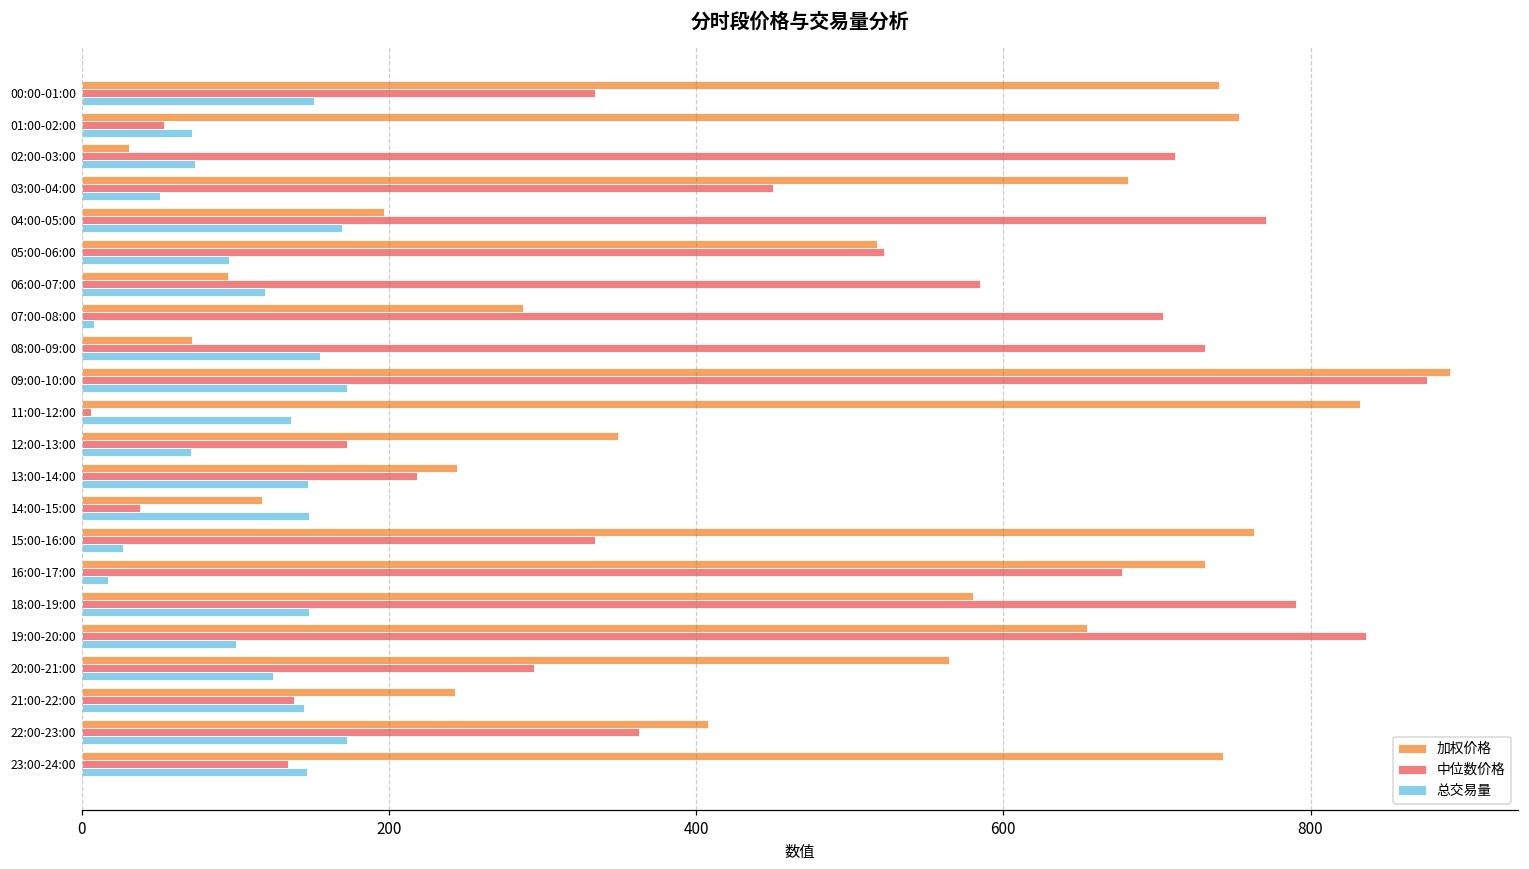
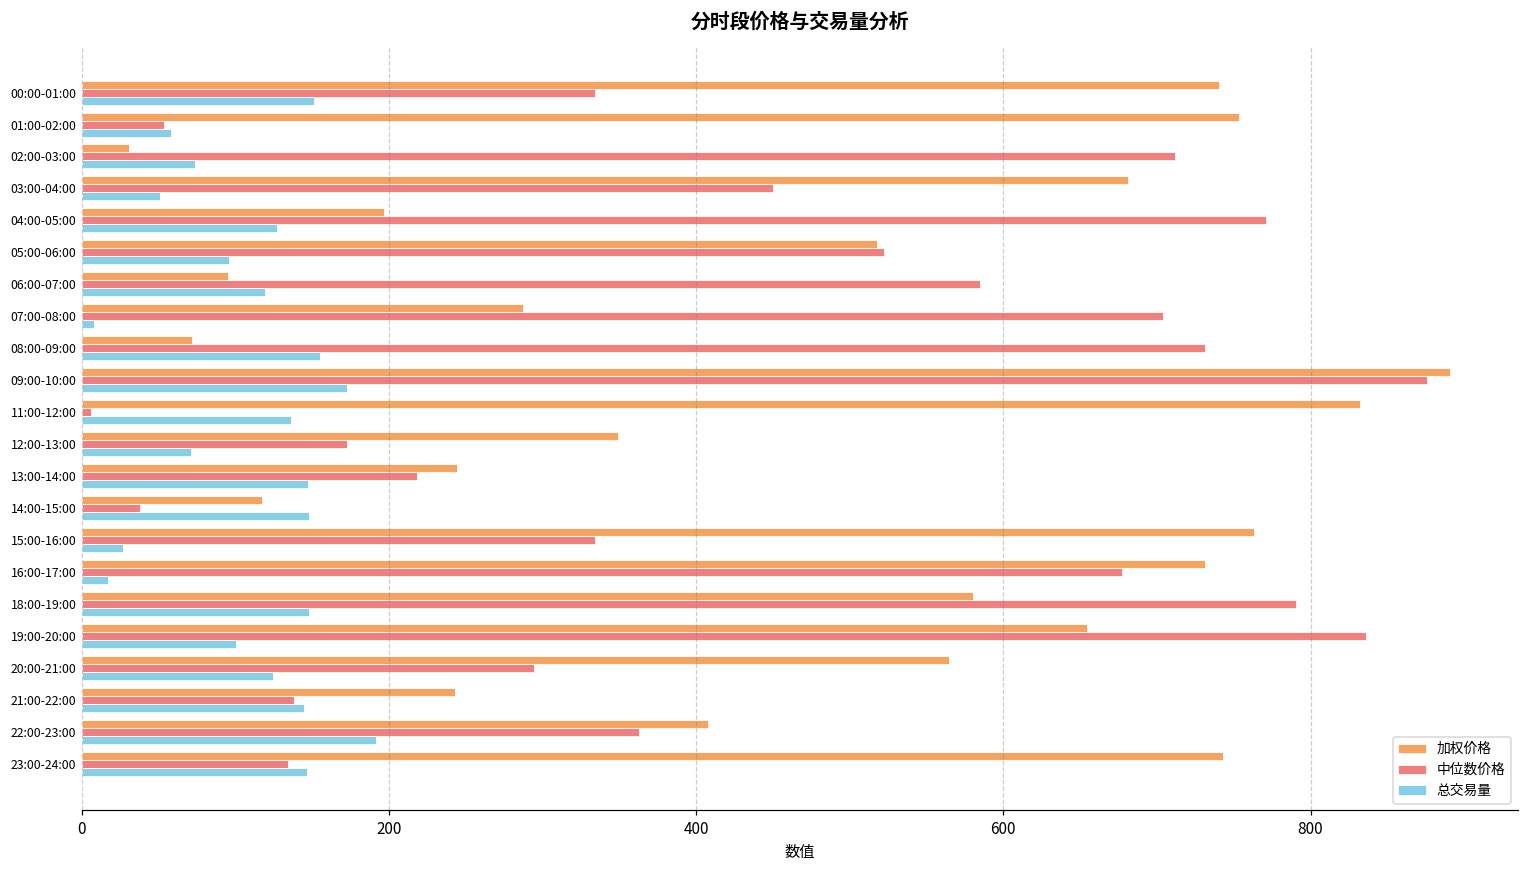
总交易量, 01:00-02:00: 72 -> 58
总交易量, 04:00-05:00: 169 -> 127
总交易量, 22:00-23:00: 173 -> 191
